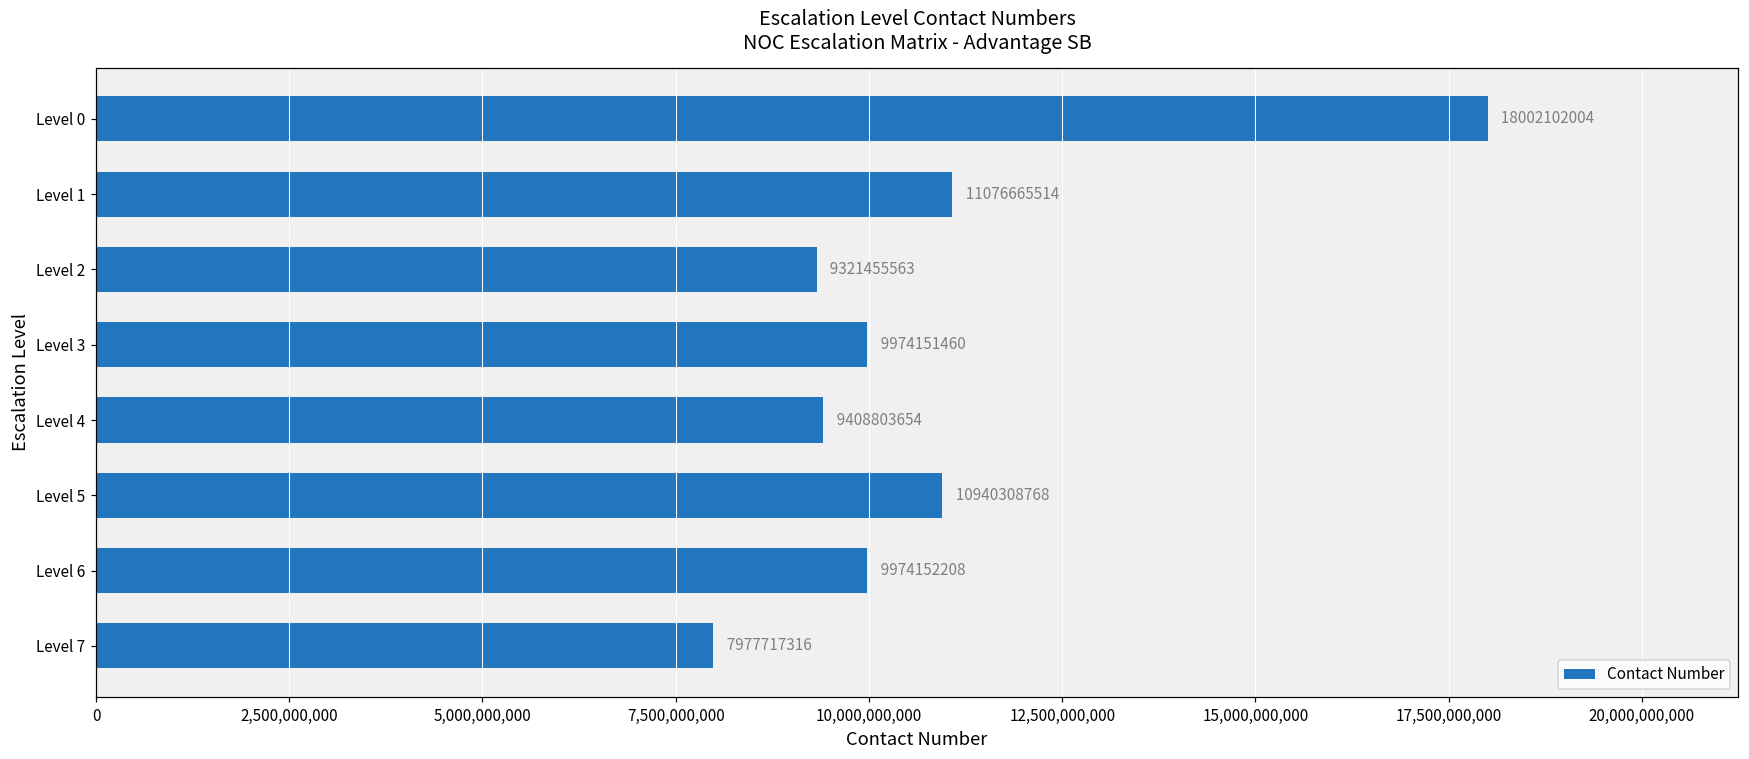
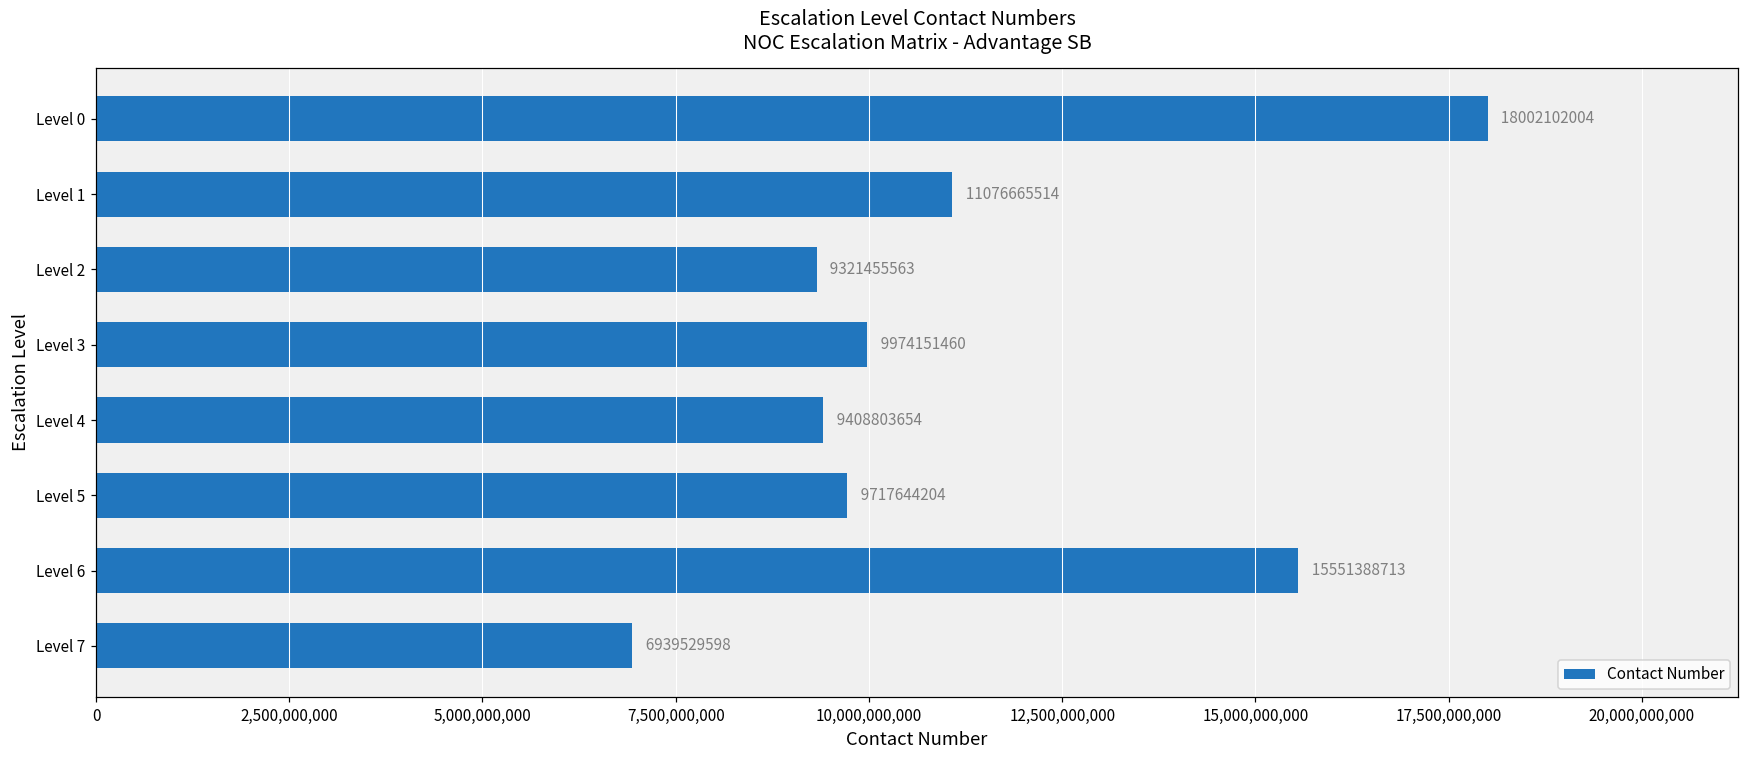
Level 5: 10940308768 -> 9717644204
Level 6: 9974152208 -> 15551388713
Level 7: 7977717316 -> 6939529598
